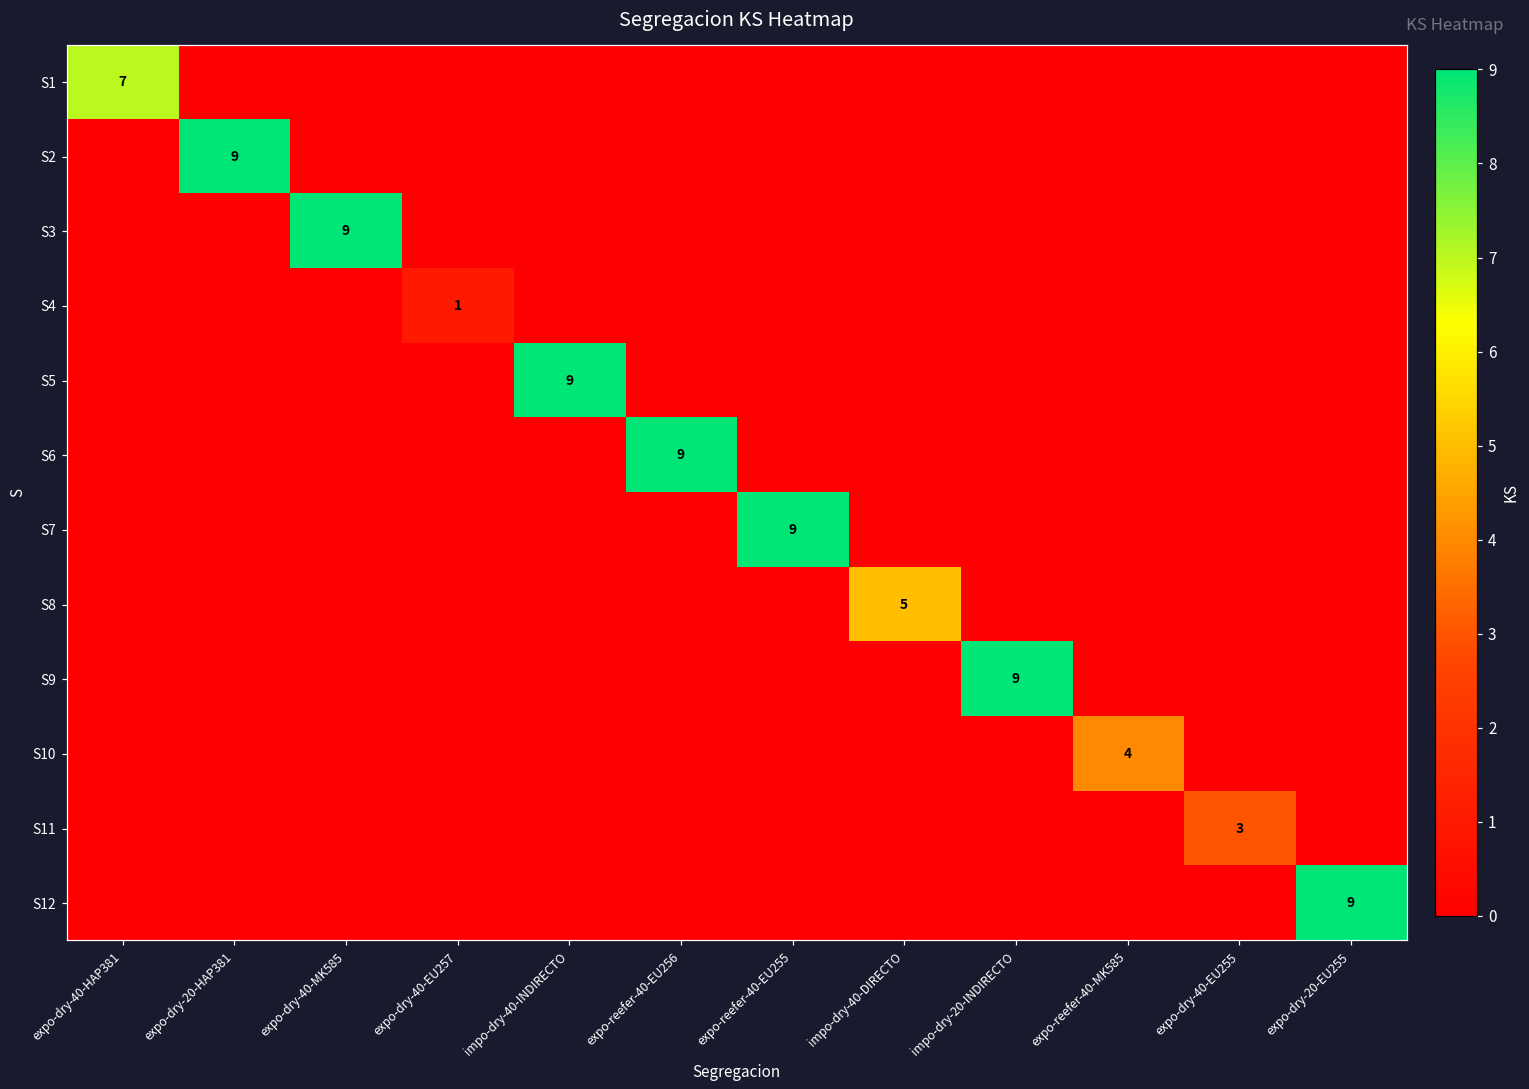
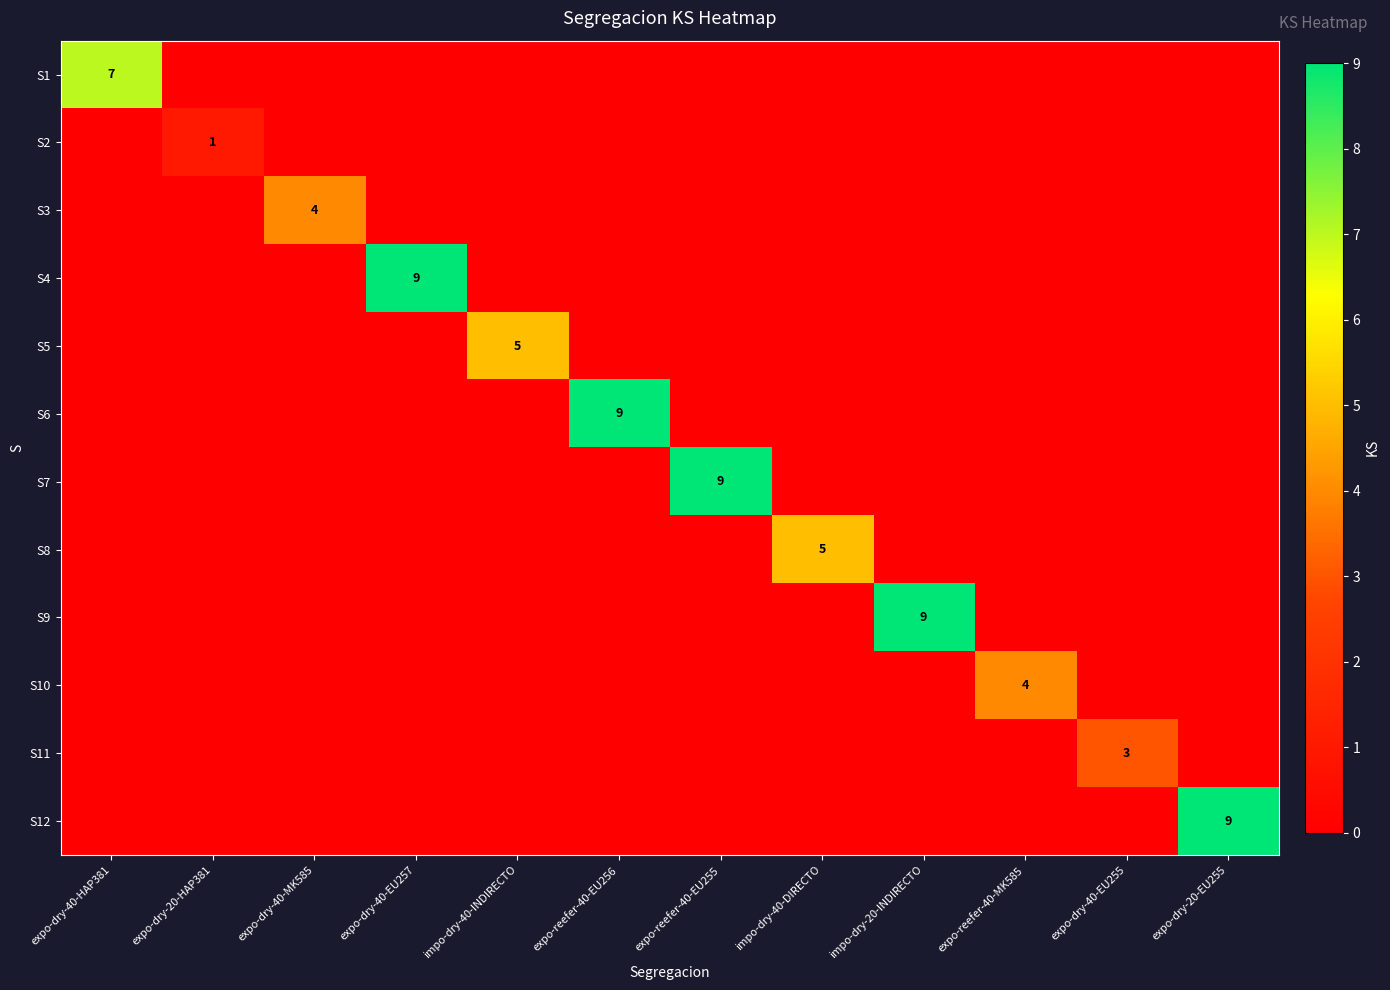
S2, expo-dry-20-HAP381: 9 -> 1
S3, expo-dry-40-MK585: 9 -> 4
S4, expo-dry-40-EU257: 1 -> 9
S5, impo-dry-40-INDIRECTO: 9 -> 5
